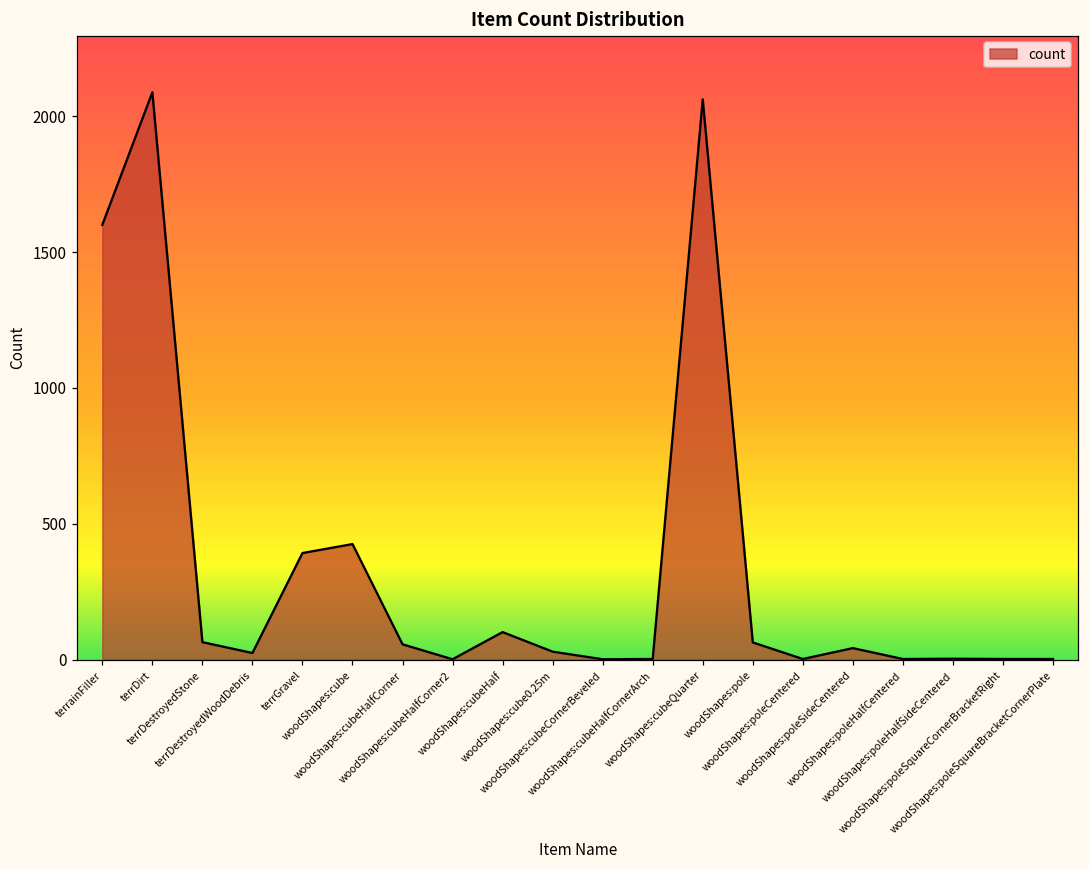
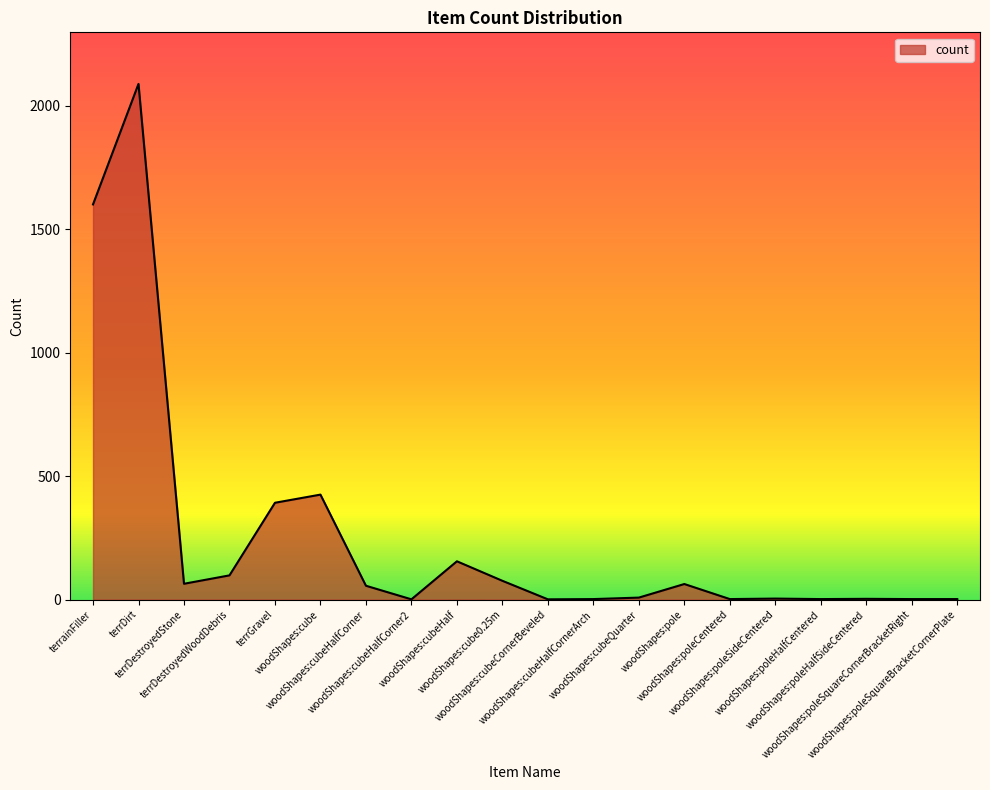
terrDestroyedWoodDebris: 20 -> 100
woodShapes:cubeHalf: 100 -> 160
woodShapes:cube0.25m: 30 -> 80
woodShapes:cubeQuarter: 2060 -> 10
woodShapes:poleSideCentered: 40 -> 0
